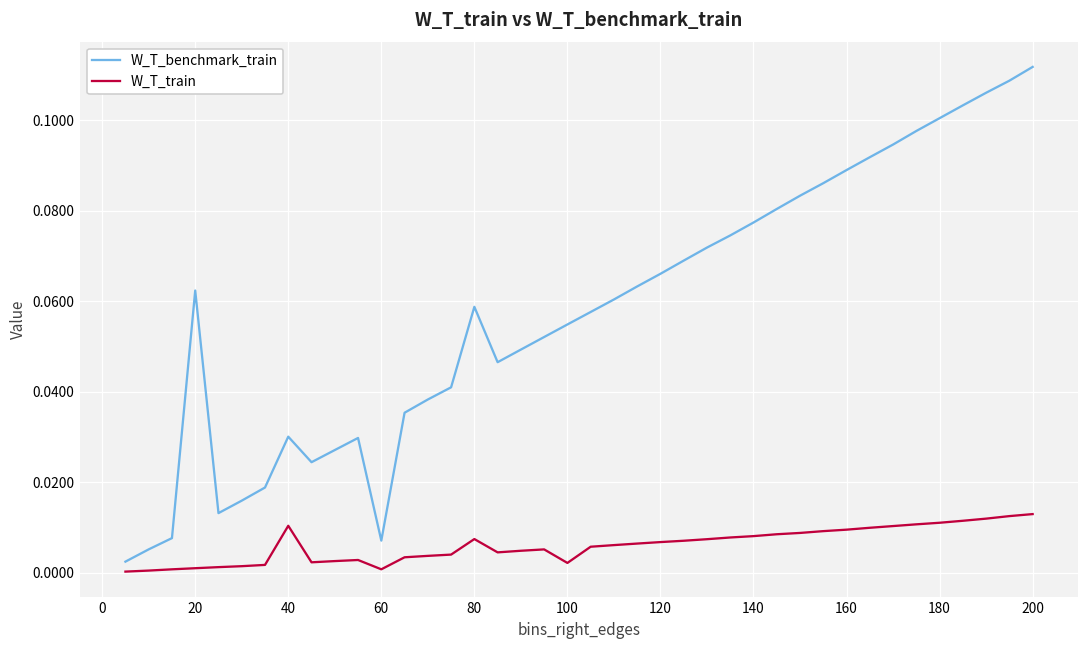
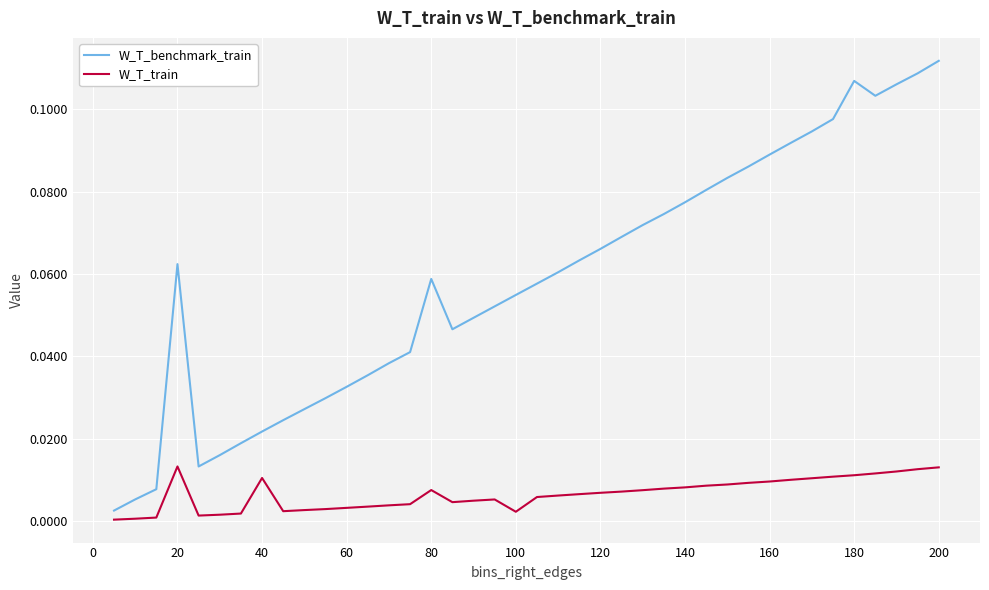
W_T_train, 20: 0.001 -> 0.013
W_T_benchmark_train, 40: 0.030 -> 0.022
W_T_benchmark_train, 60: 0.007 -> 0.033
W_T_train, 60: 0.001 -> 0.003
W_T_benchmark_train, 180: 0.100 -> 0.107
